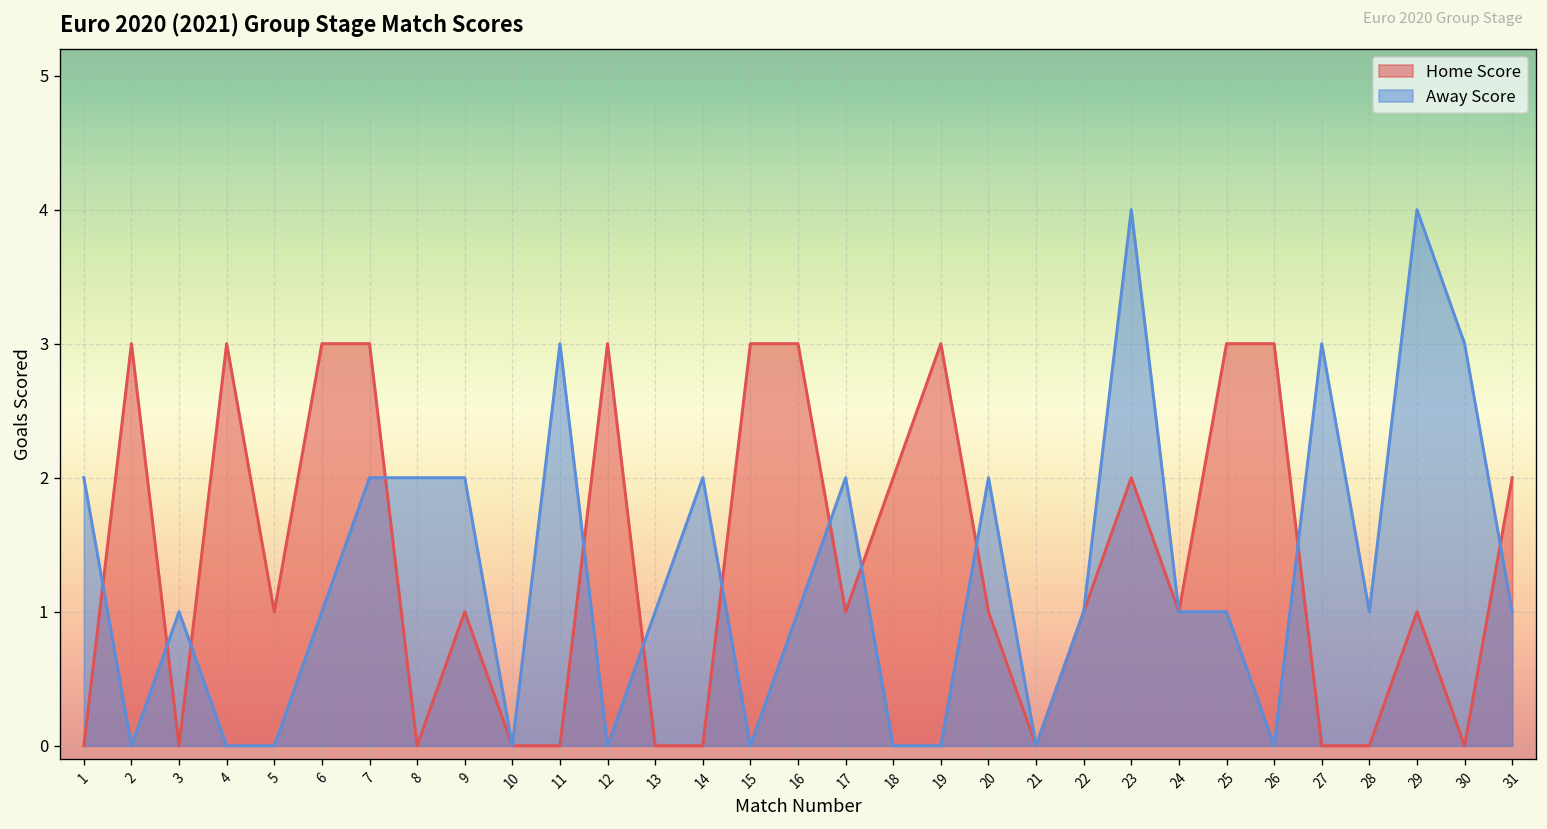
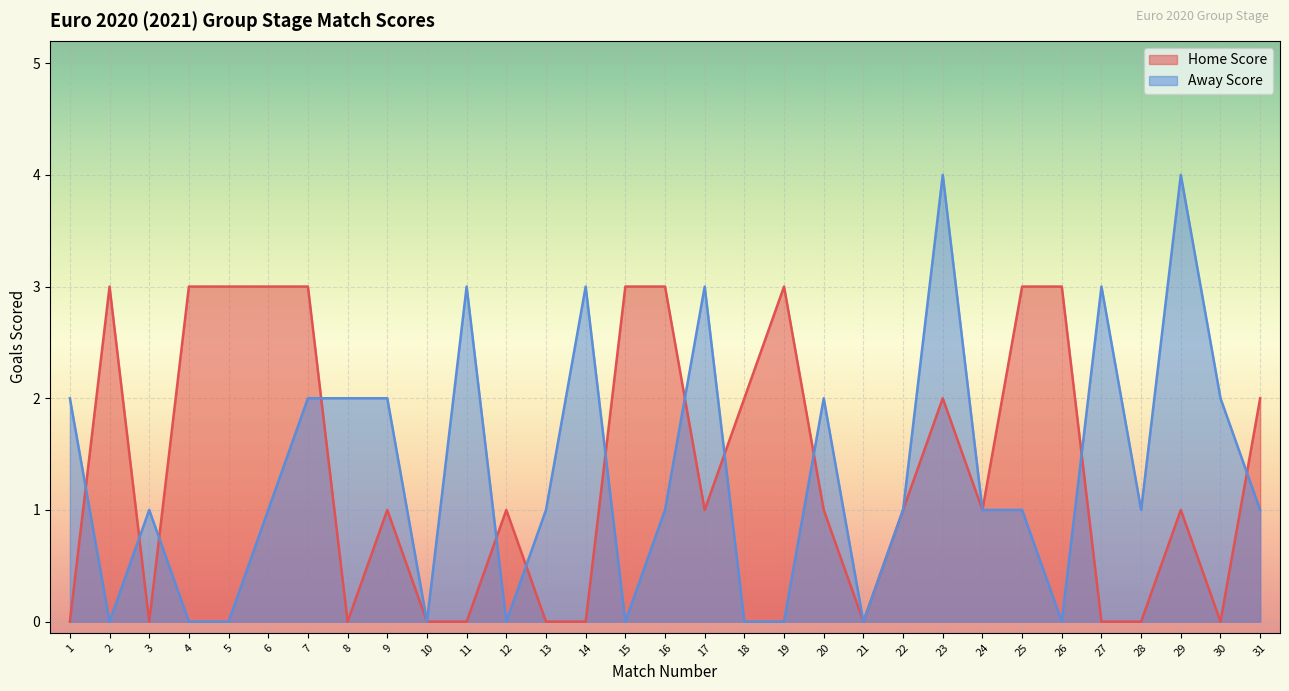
Home Score, 5: 1 -> 3
Home Score, 12: 3 -> 1
Away Score, 14: 2 -> 3
Away Score, 17: 2 -> 3
Away Score, 30: 3 -> 2
